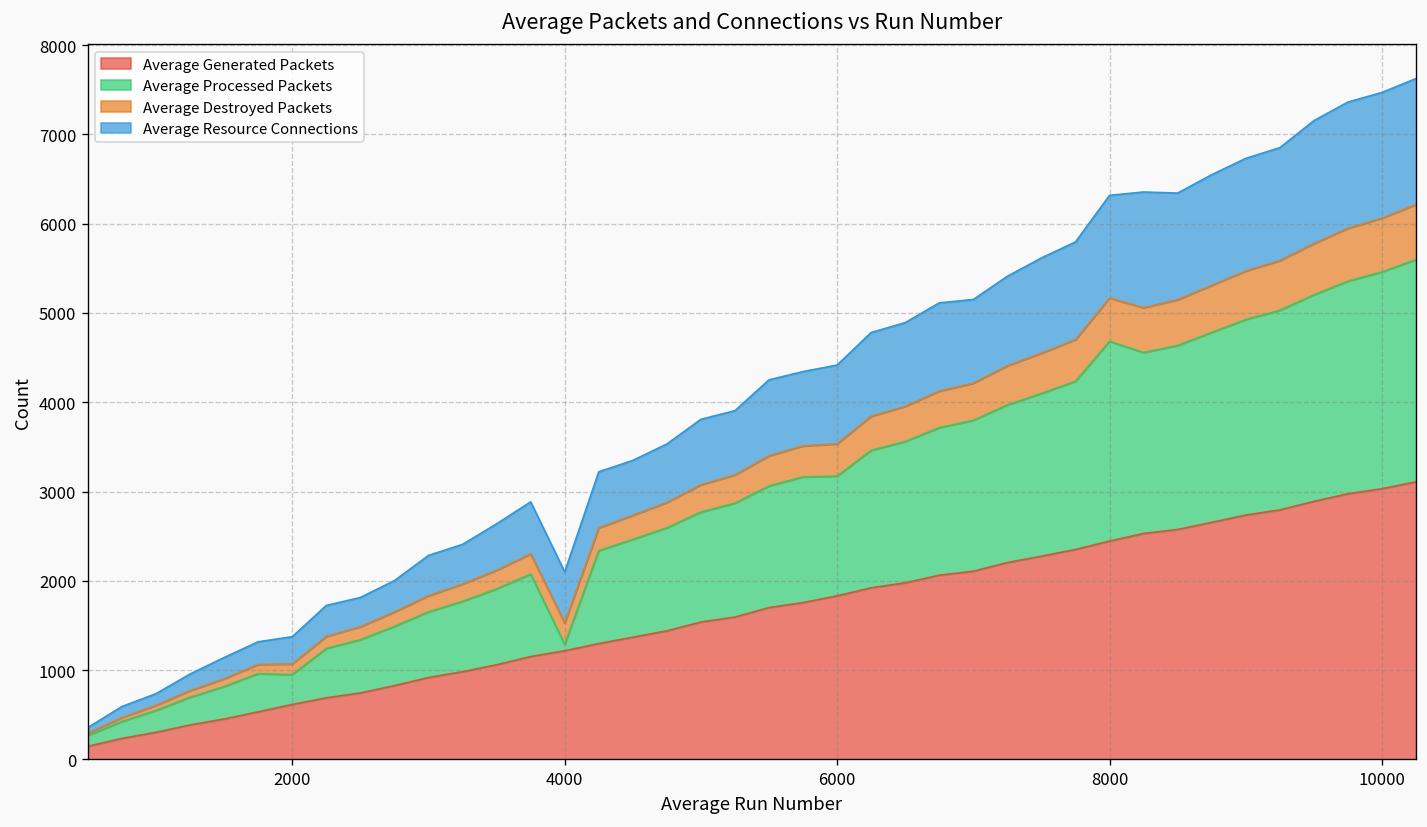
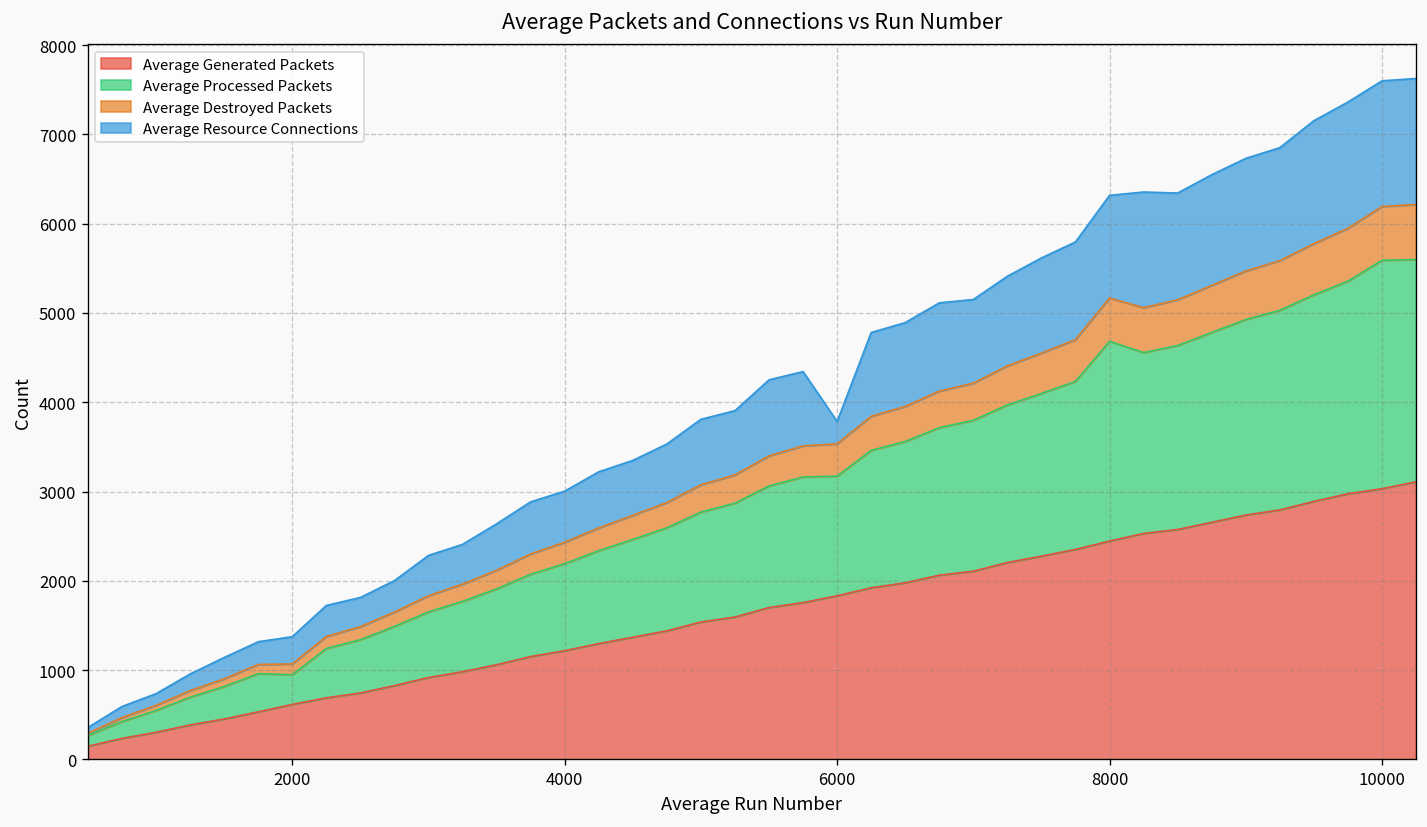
Average Processed Packets, 4000: 100 -> 1000
Average Resource Connections, 6000: 900 -> 300
Average Processed Packets, 10000: 2400 -> 2600
